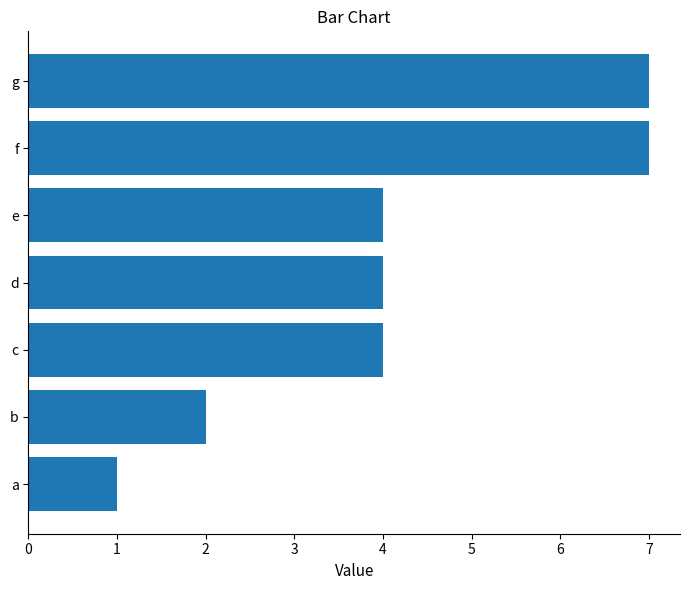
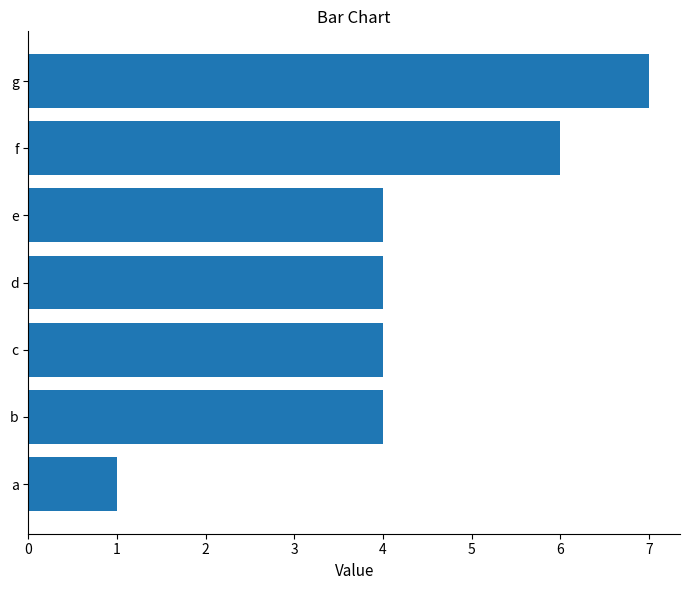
f: 7 -> 6
b: 2 -> 4
